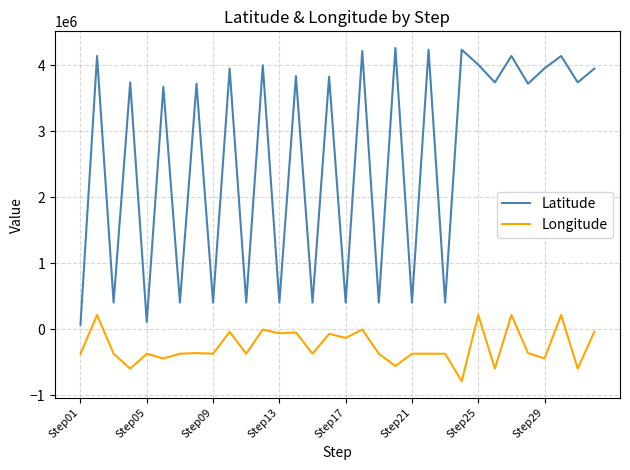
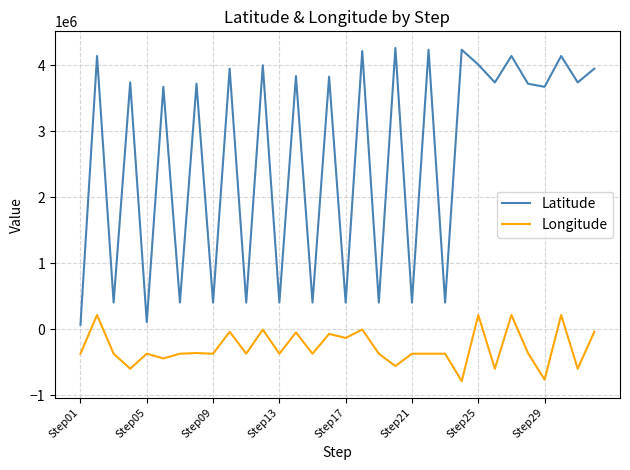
Longitude, Step13: -100000 -> -400000
Latitude, Step29: 4000000 -> 3700000
Longitude, Step29: -400000 -> -800000
